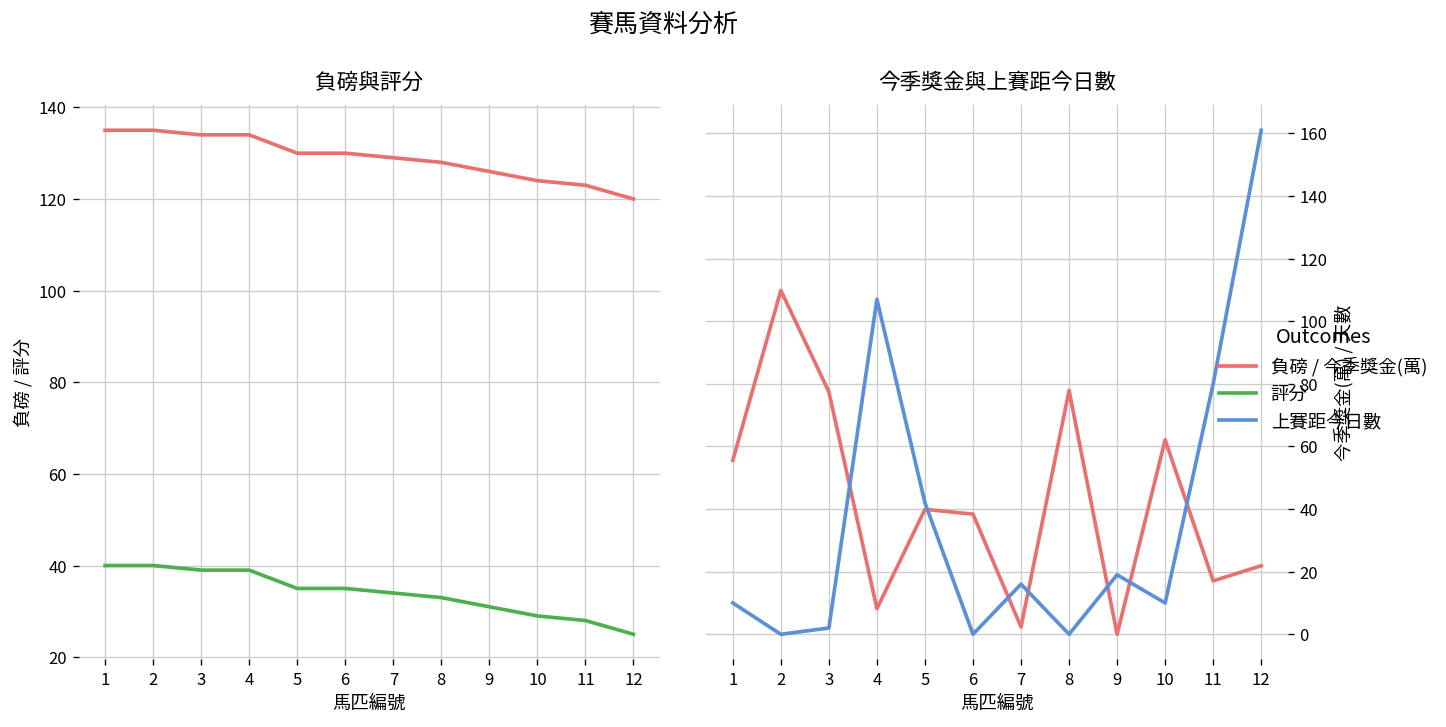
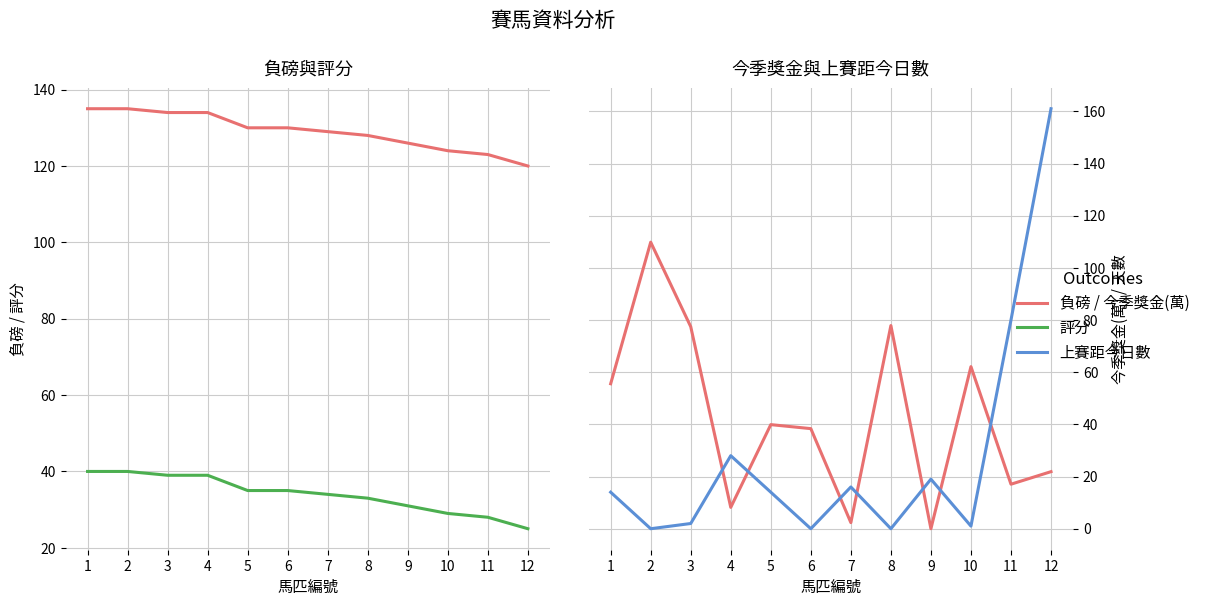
今季獎金與上賽距今日數, 上賽距今日數, 1: 10 -> 14
今季獎金與上賽距今日數, 上賽距今日數, 4: 107 -> 28
今季獎金與上賽距今日數, 上賽距今日數, 5: 42 -> 14
今季獎金與上賽距今日數, 上賽距今日數, 10: 10 -> 1
